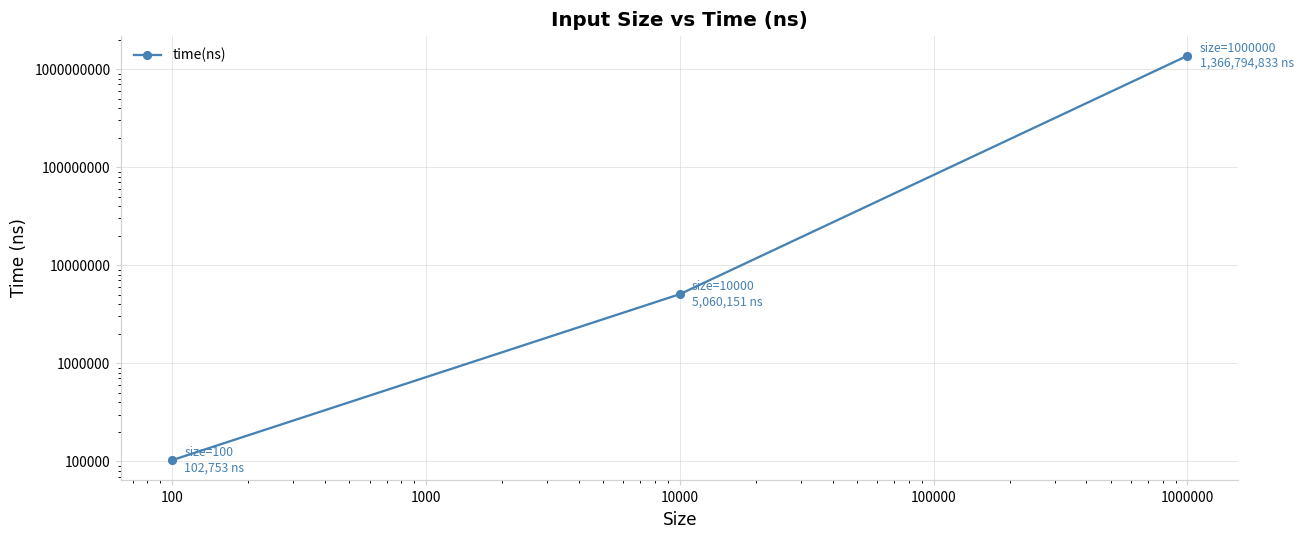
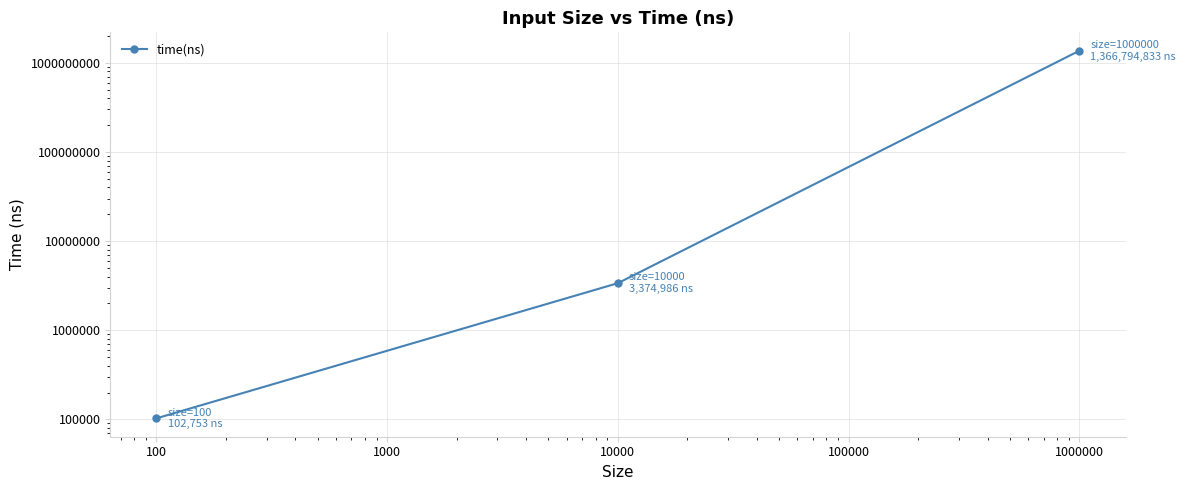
10000: 5,060,151 -> 3,374,986
